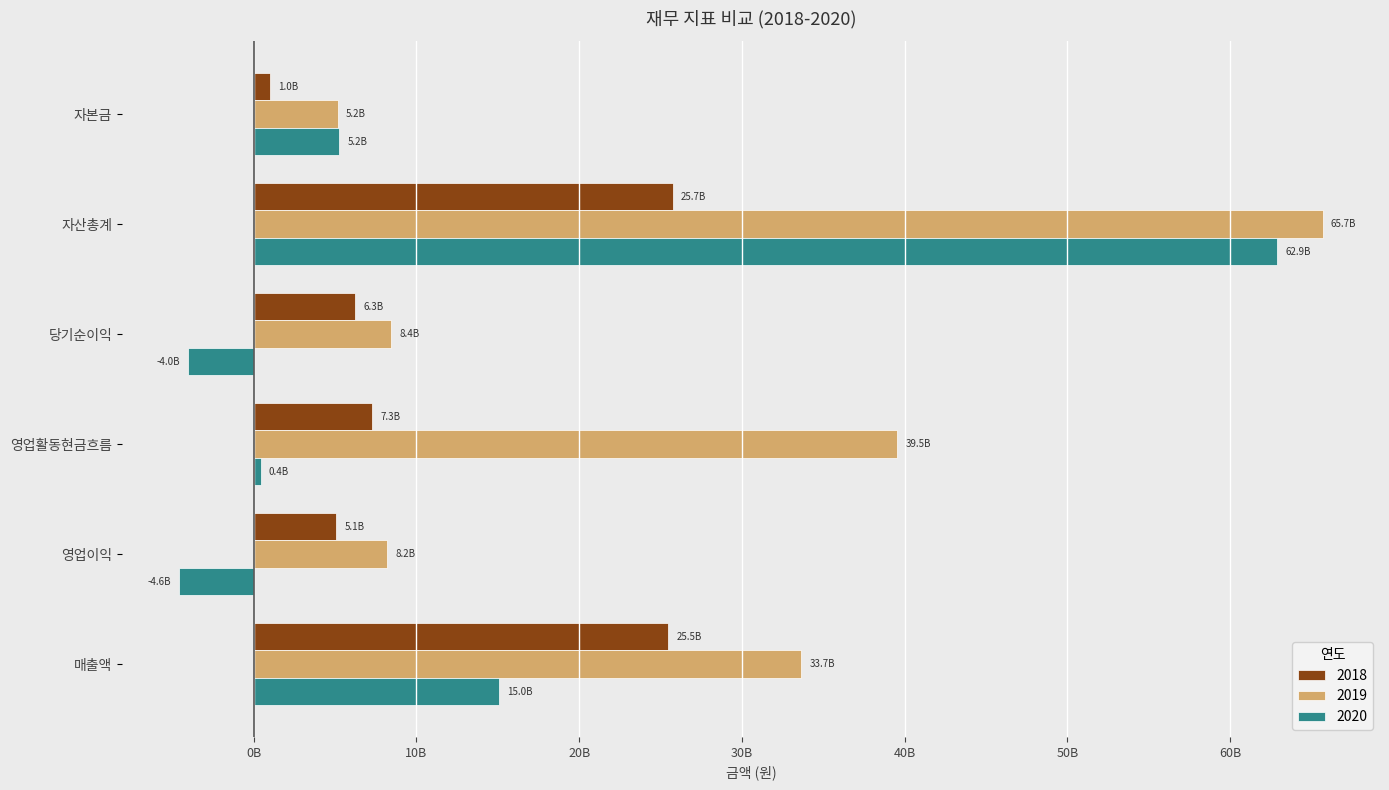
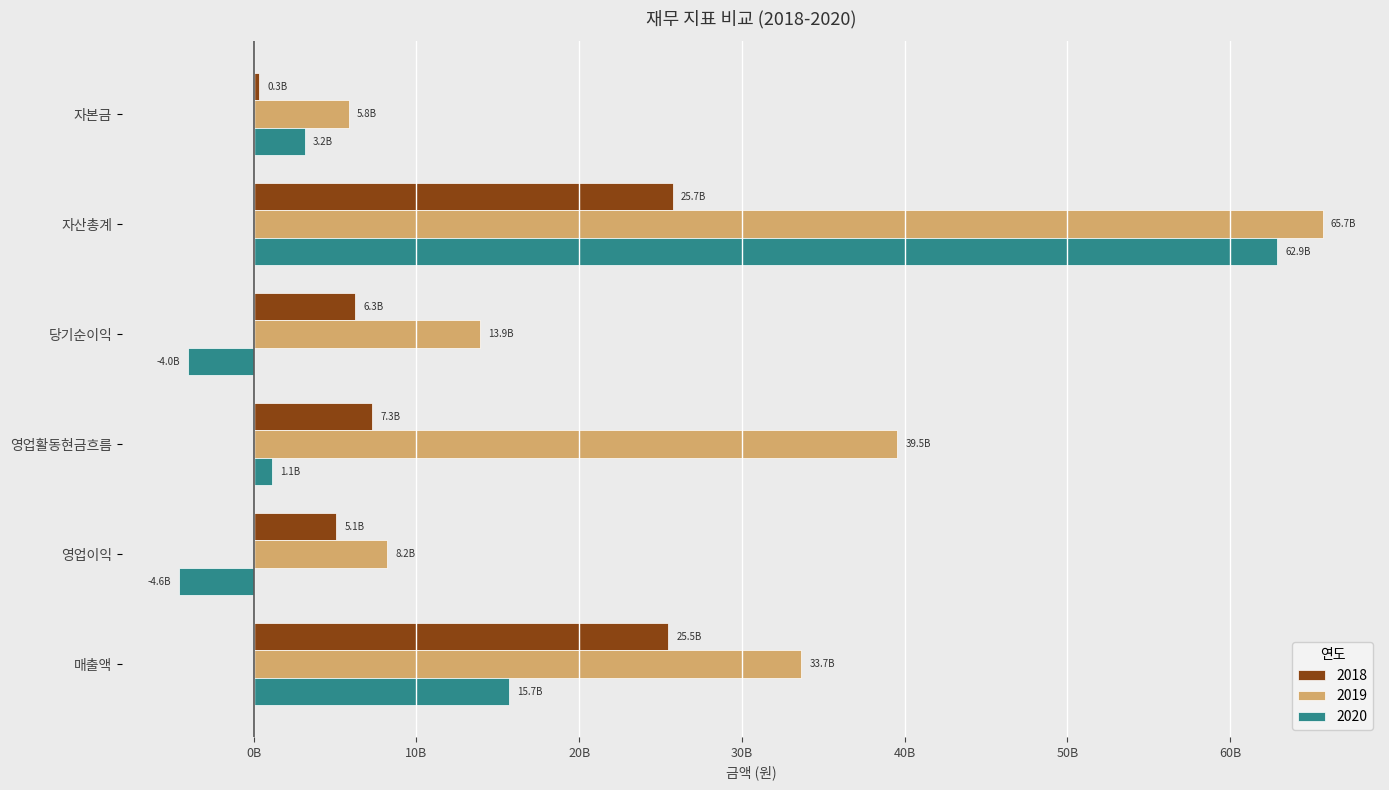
2018, 자본금: 1.0B -> 0.3B
2019, 자본금: 5.2B -> 5.8B
2020, 자본금: 5.2B -> 3.2B
2019, 당기순이익: 8.4B -> 13.9B
2020, 영업활동현금흐름: 0.4B -> 1.1B
2020, 매출액: 15.0B -> 15.7B
